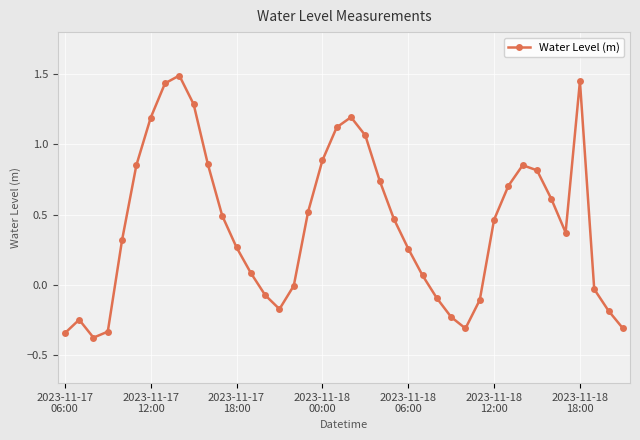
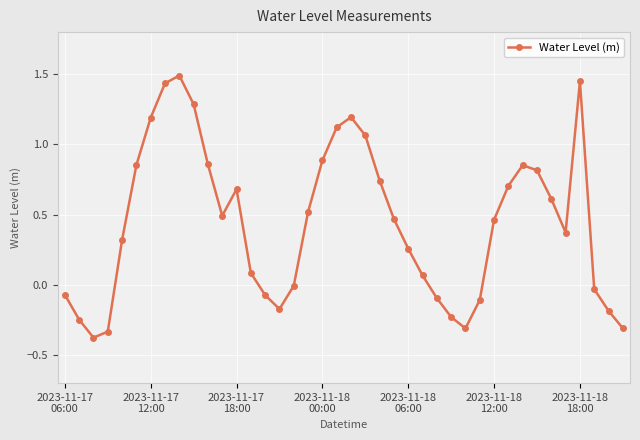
2023-11-17 06:00: -0.34 -> -0.07
2023-11-17 18:00: 0.27 -> 0.68
